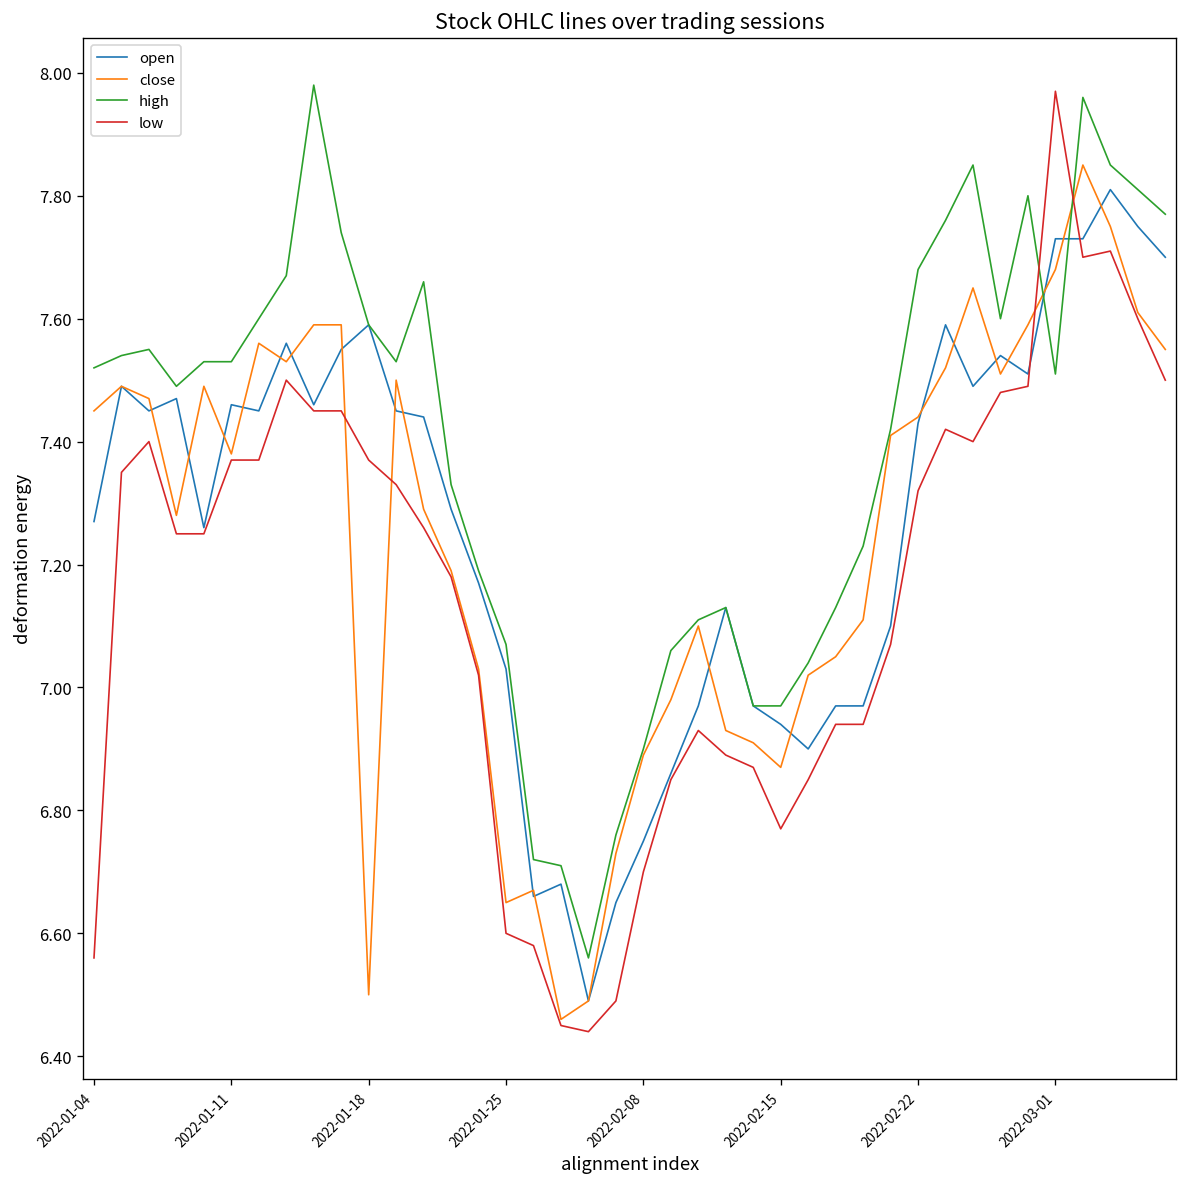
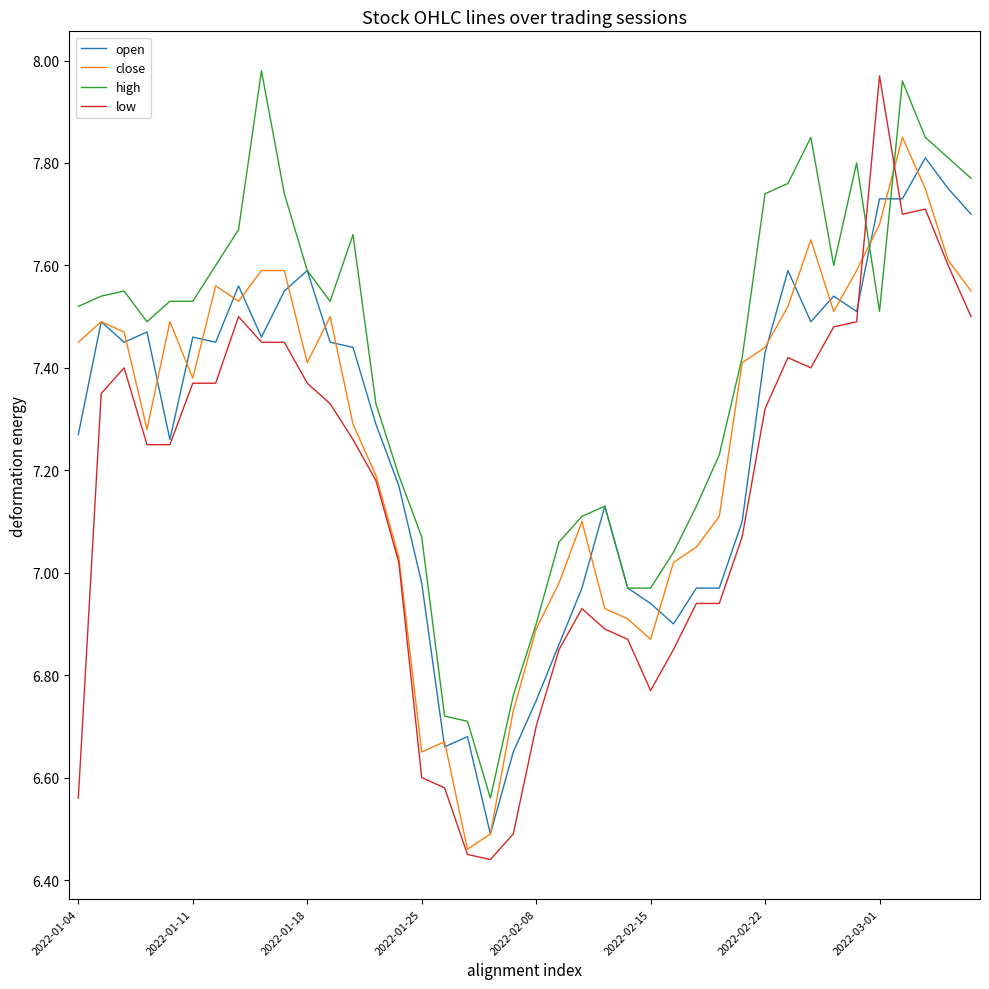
close, 2022-01-18: 6.50 -> 7.41
open, 2022-01-25: 7.03 -> 6.98
high, 2022-02-22: 7.68 -> 7.74
